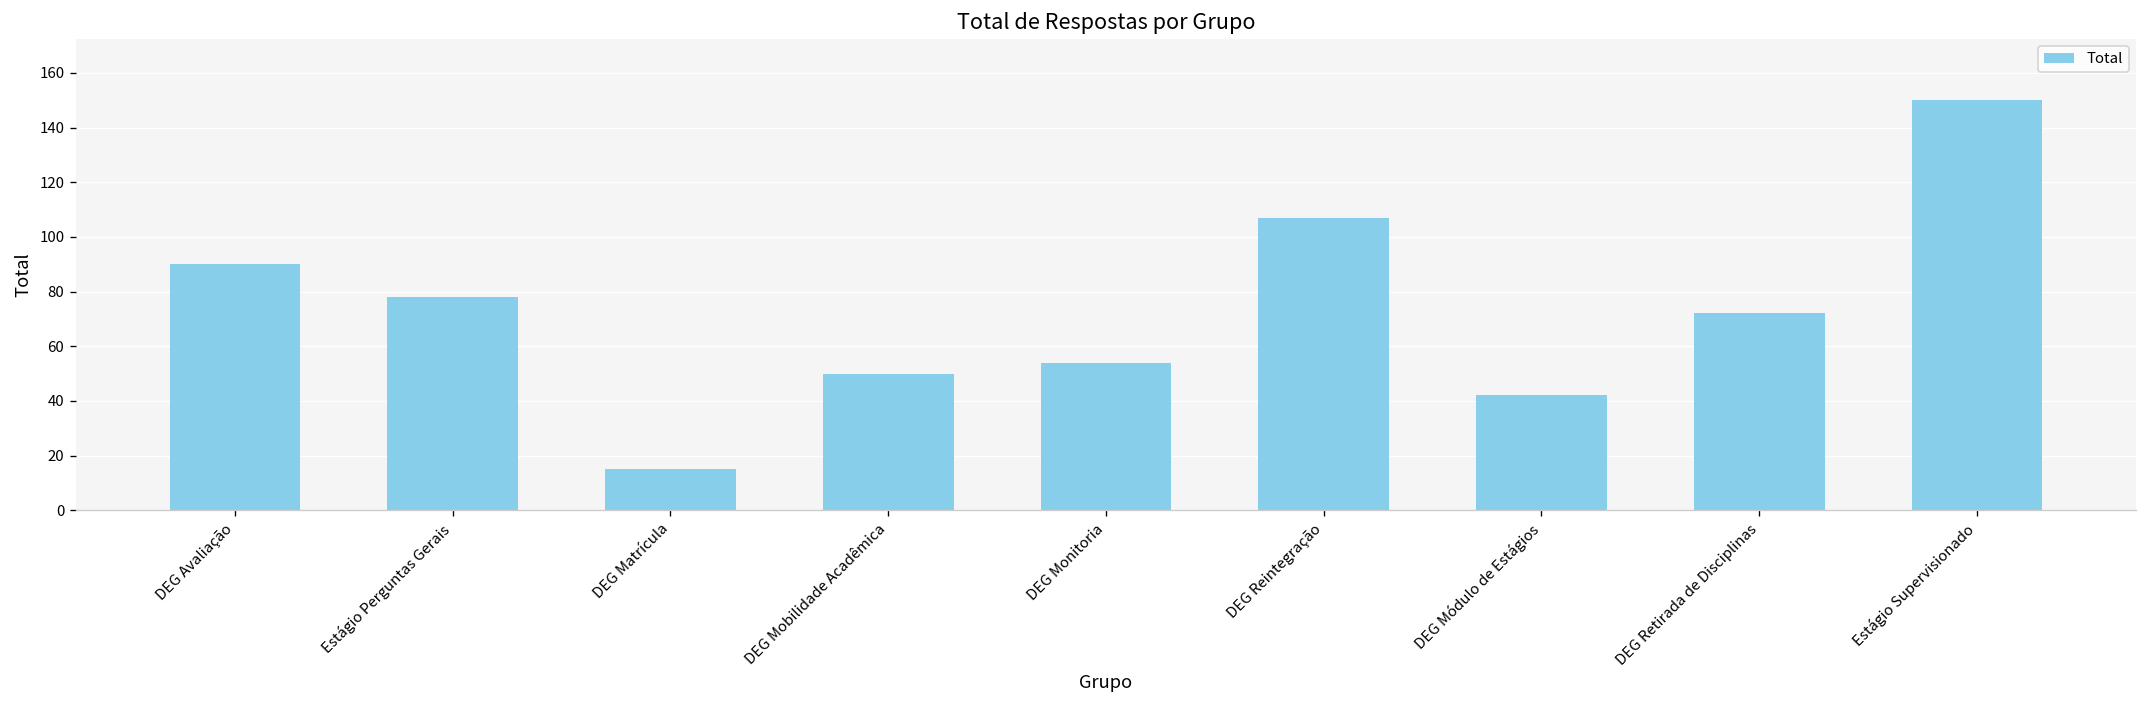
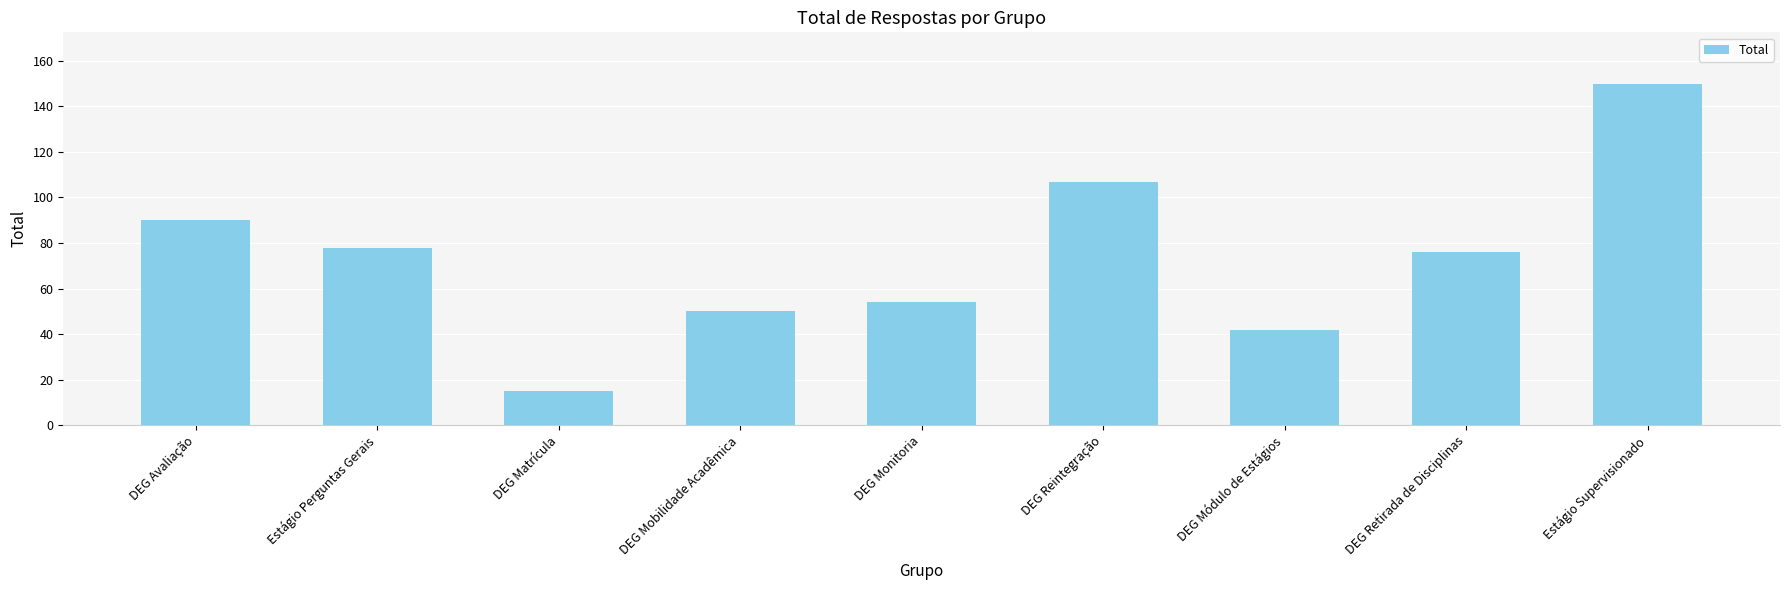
DEG Retirada de Disciplinas: 72 -> 76
